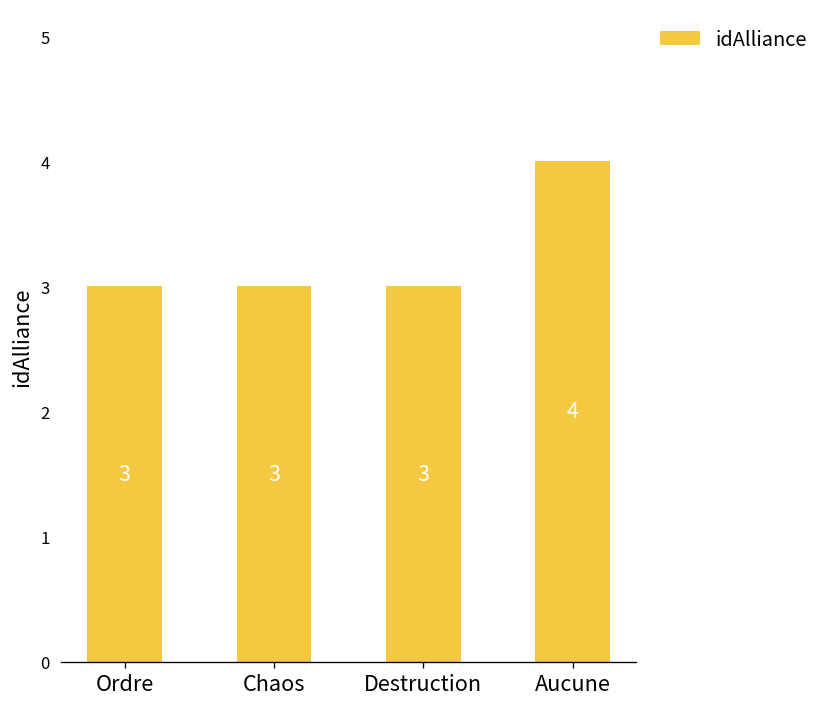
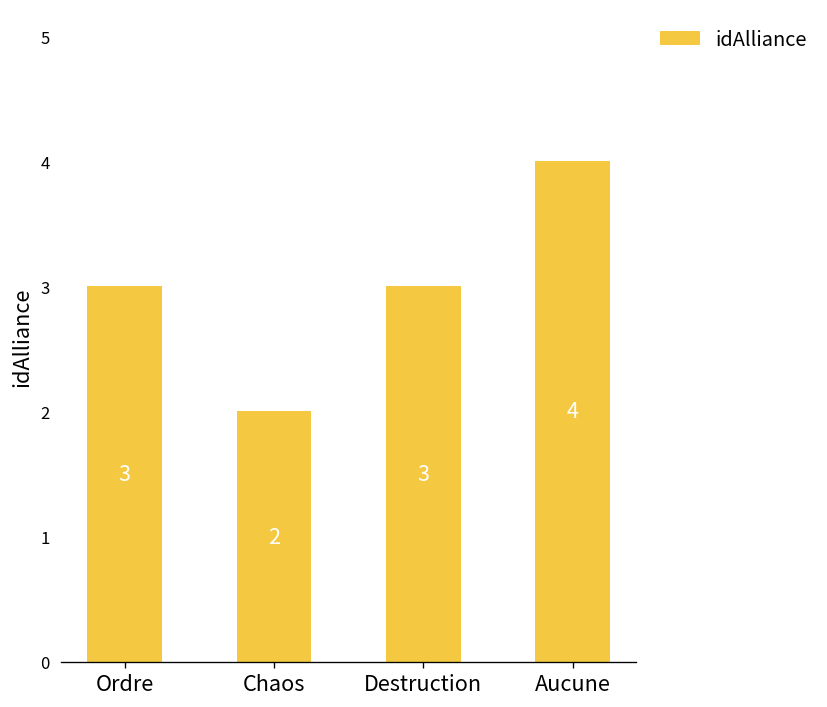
Chaos: 3 -> 2
